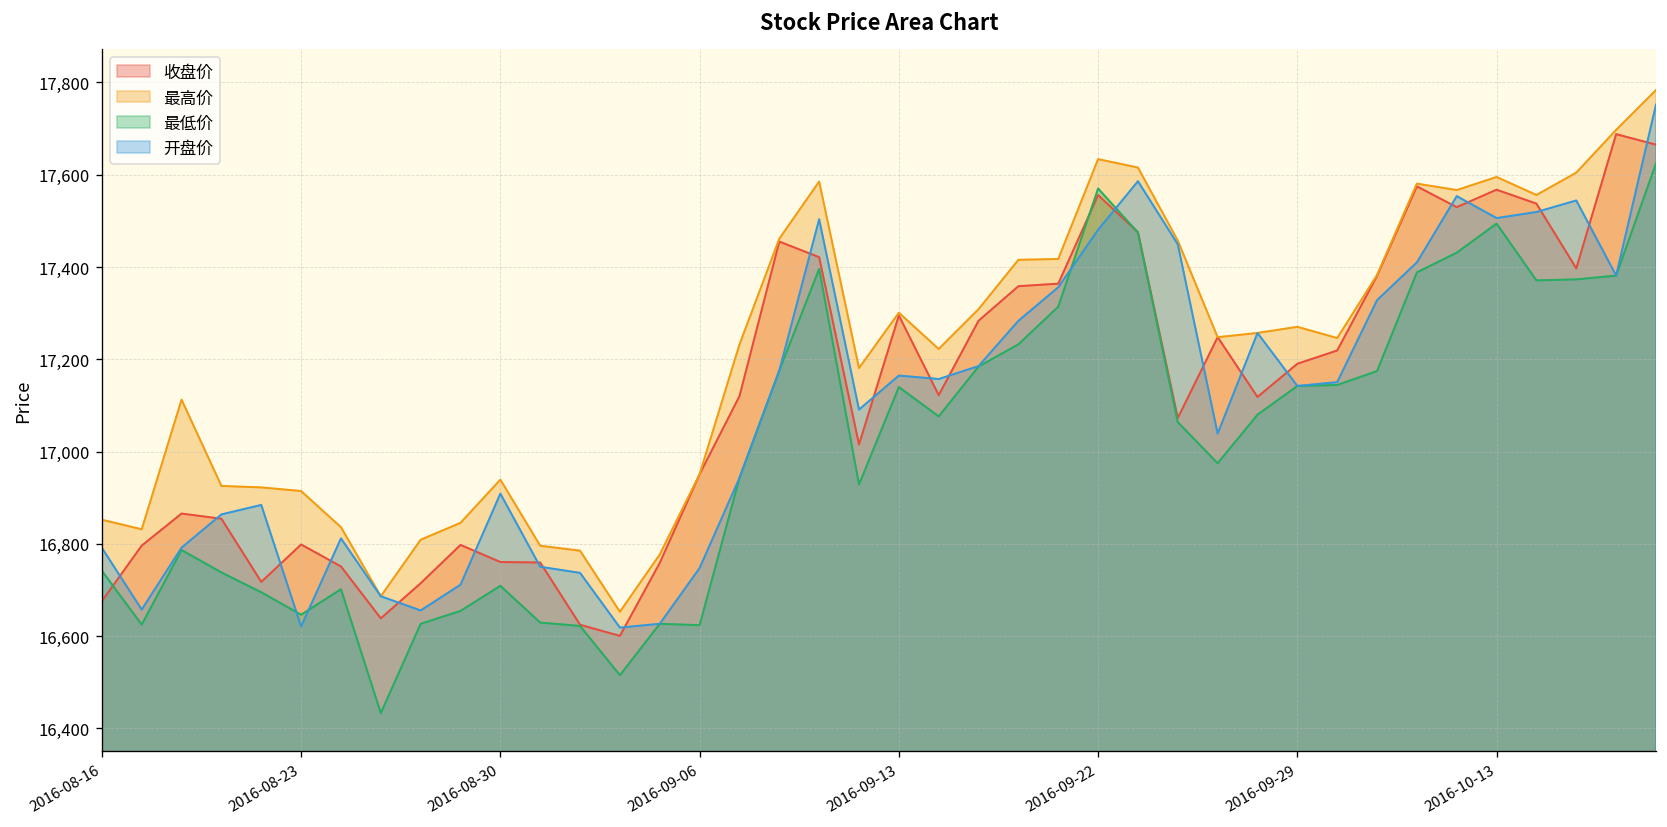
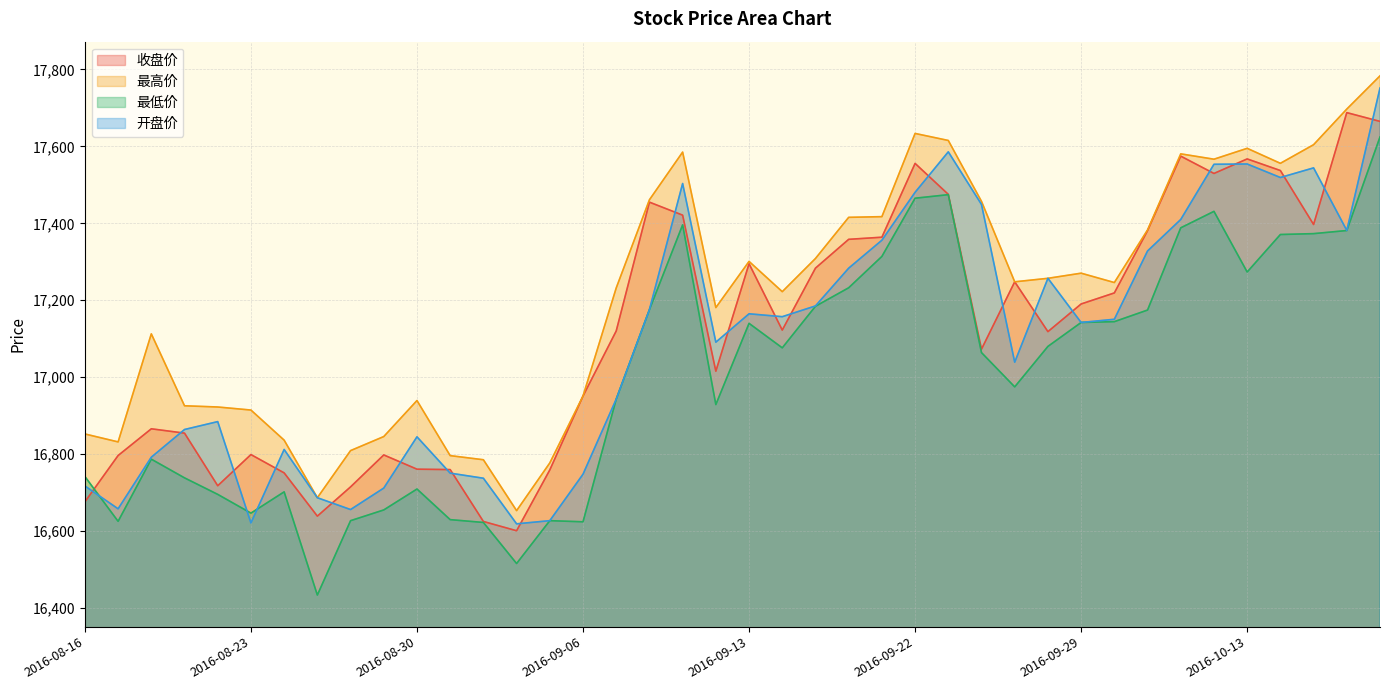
开盘价, 2016-08-16: 16,790 -> 16,720
开盘价, 2016-08-30: 16,910 -> 16,840
最低价, 2016-09-22: 17,570 -> 17,470
最低价, 2016-10-13: 17,490 -> 17,270
开盘价, 2016-10-13: 17,510 -> 17,550
